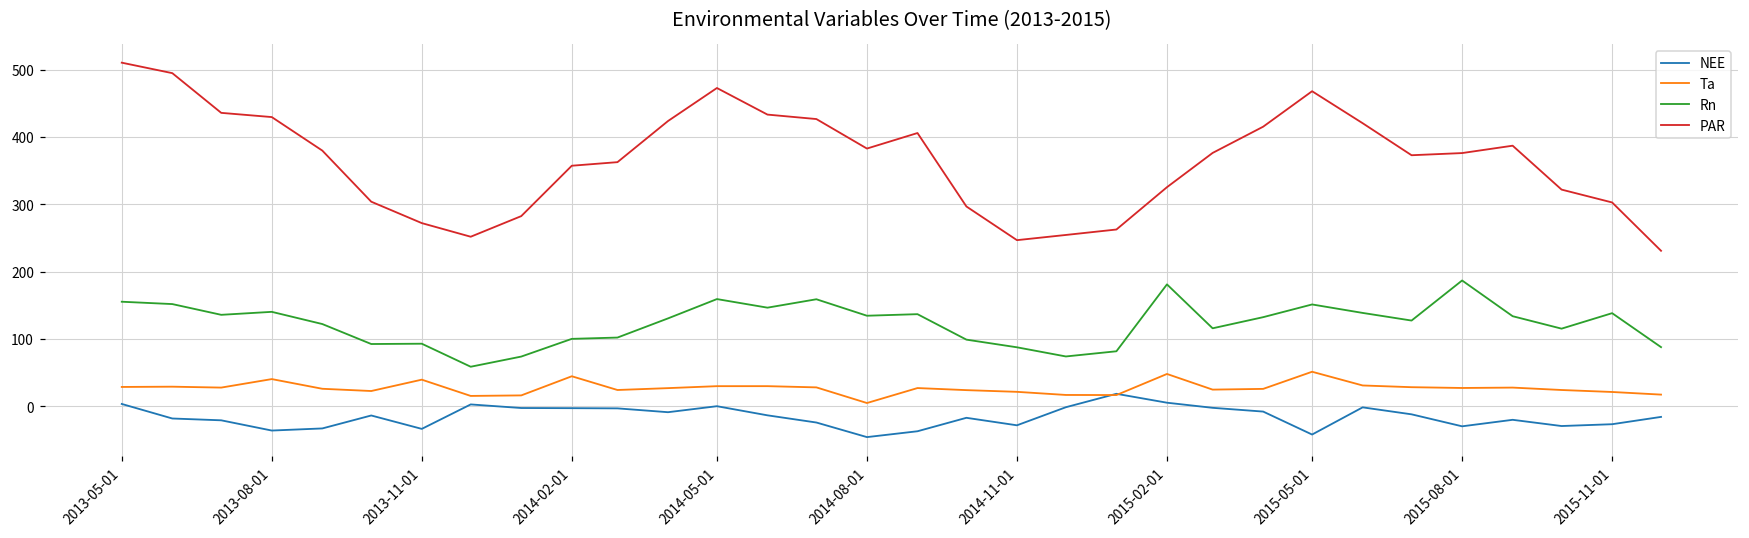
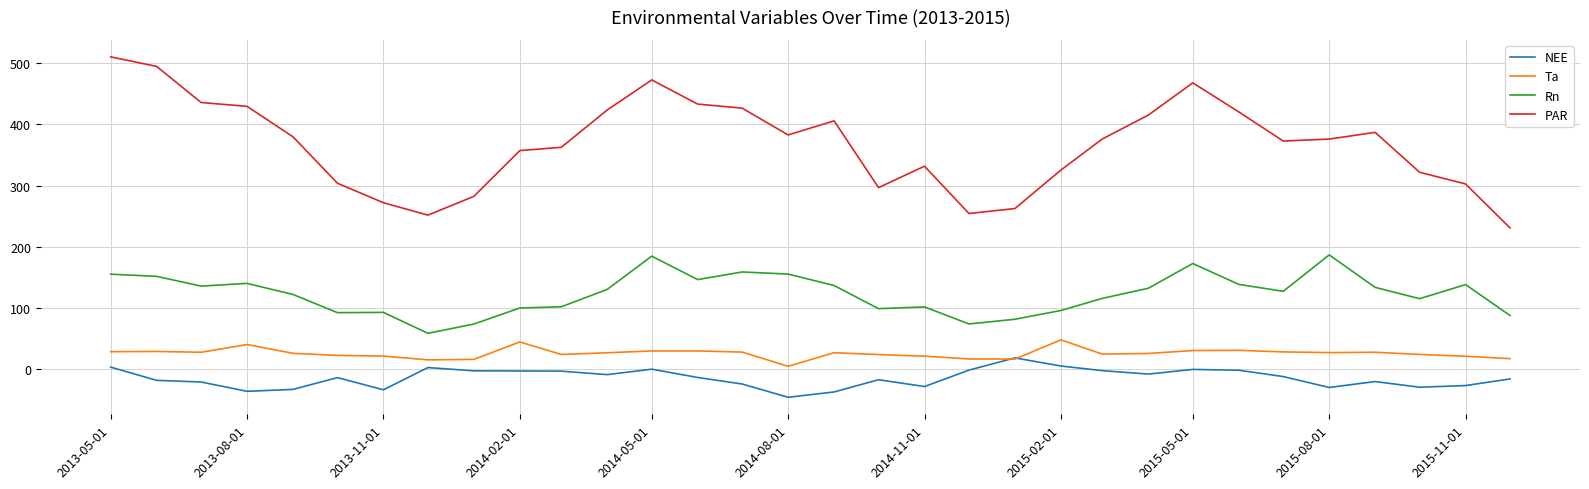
Ta, 2013-11-01: 40 -> 20
Rn, 2014-05-01: 160 -> 180
Rn, 2014-08-01: 130 -> 160
Rn, 2014-11-01: 90 -> 100
PAR, 2014-11-01: 250 -> 330
Rn, 2015-02-01: 180 -> 100
NEE, 2015-05-01: -40 -> 0
Ta, 2015-05-01: 50 -> 30
Rn, 2015-05-01: 150 -> 170
